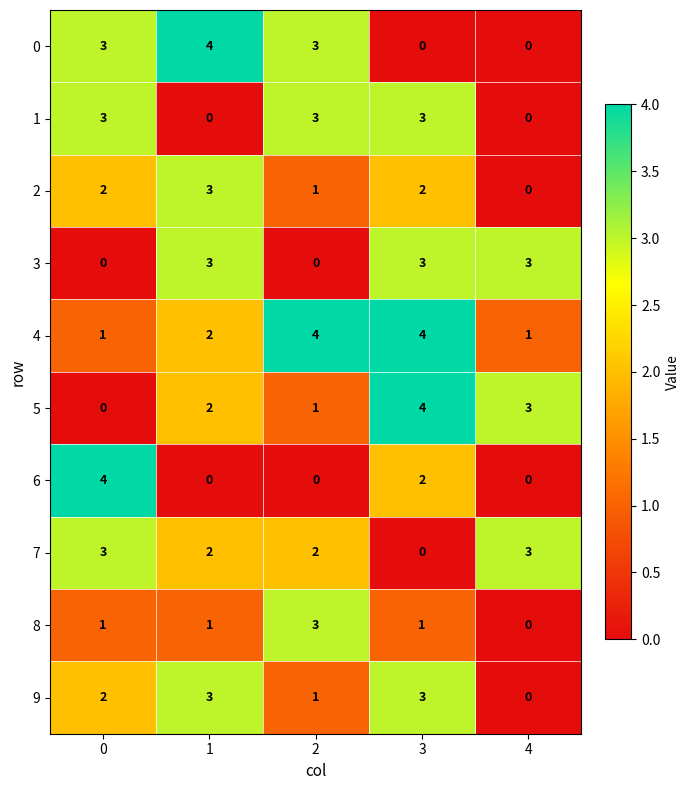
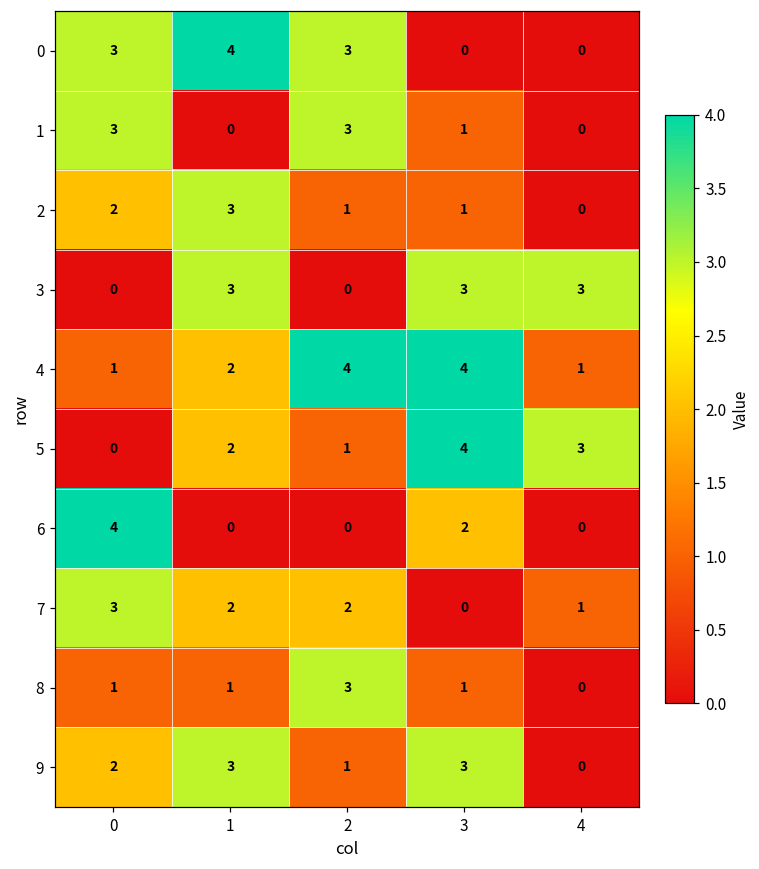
1, 3: 3 -> 1
2, 3: 2 -> 1
7, 4: 3 -> 1
